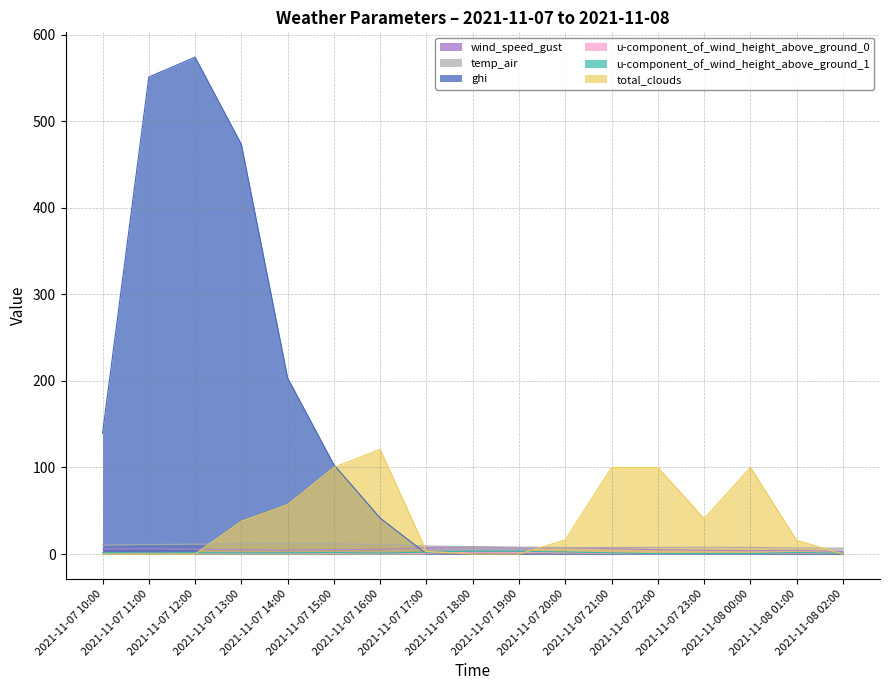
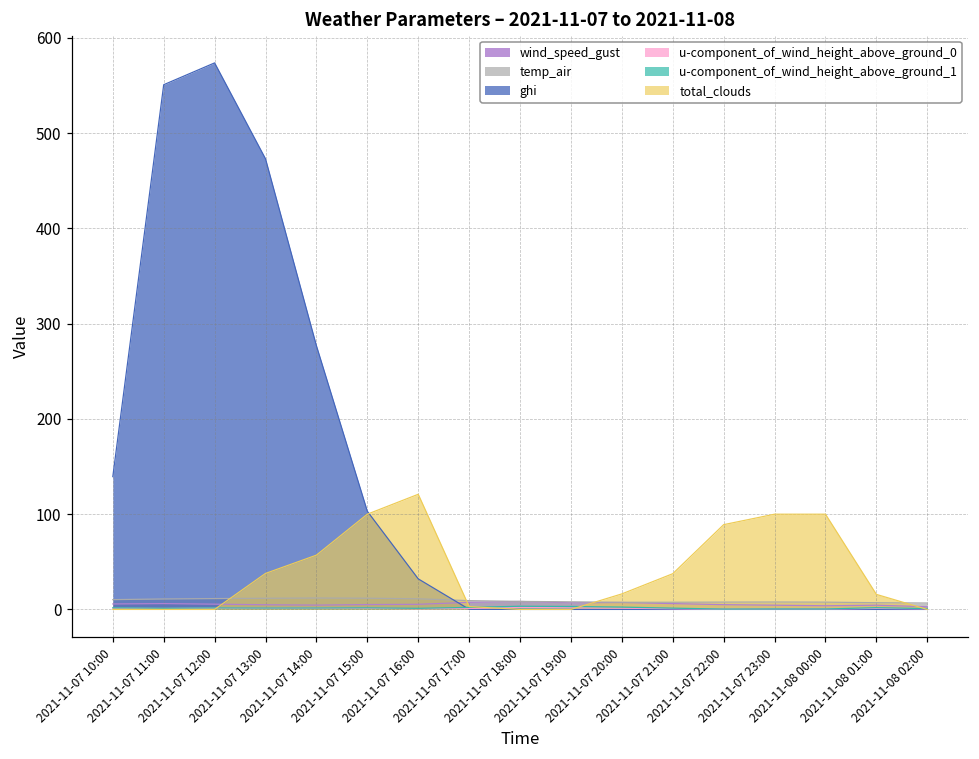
ghi, 2021-11-07 14:00: 200 -> 280
ghi, 2021-11-07 16:00: 40 -> 30
total_clouds, 2021-11-07 21:00: 100 -> 40
total_clouds, 2021-11-07 22:00: 100 -> 90
total_clouds, 2021-11-07 23:00: 40 -> 100
